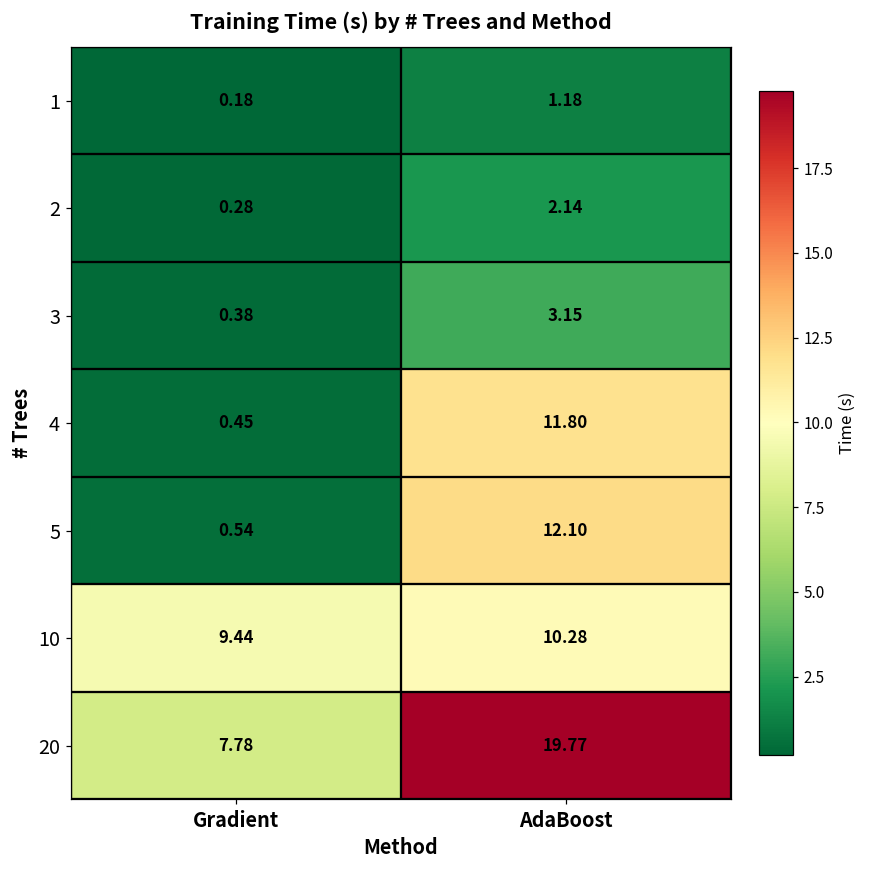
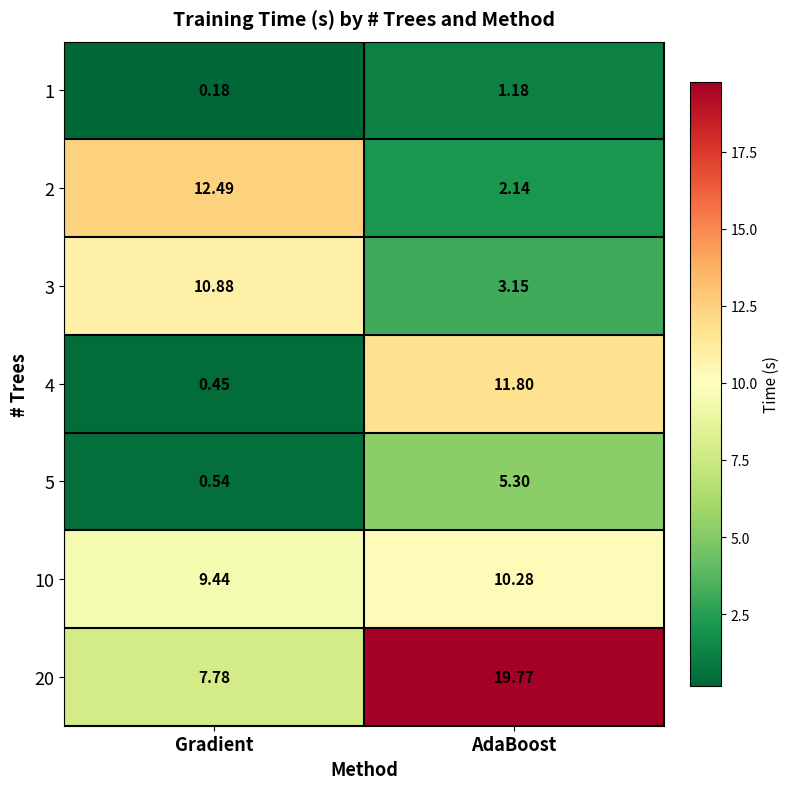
2, Gradient: 0.28 -> 12.49
3, Gradient: 0.38 -> 10.88
5, AdaBoost: 12.10 -> 5.30
